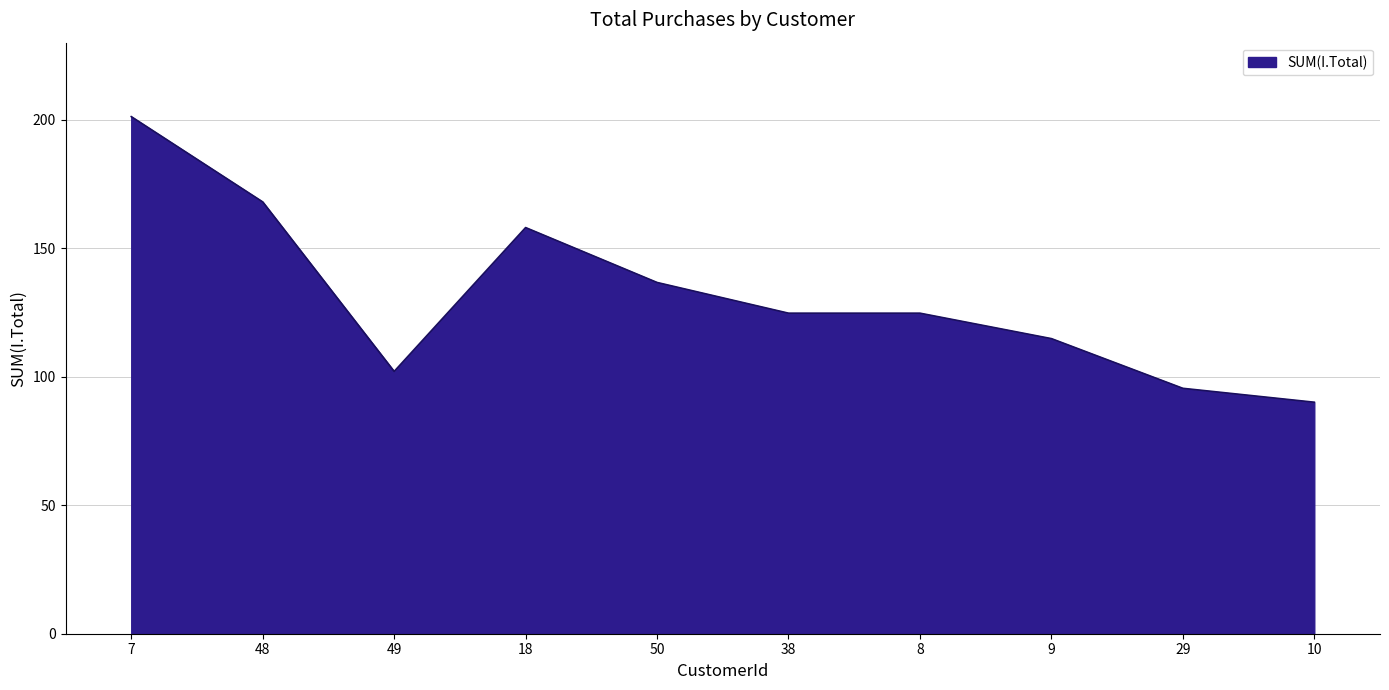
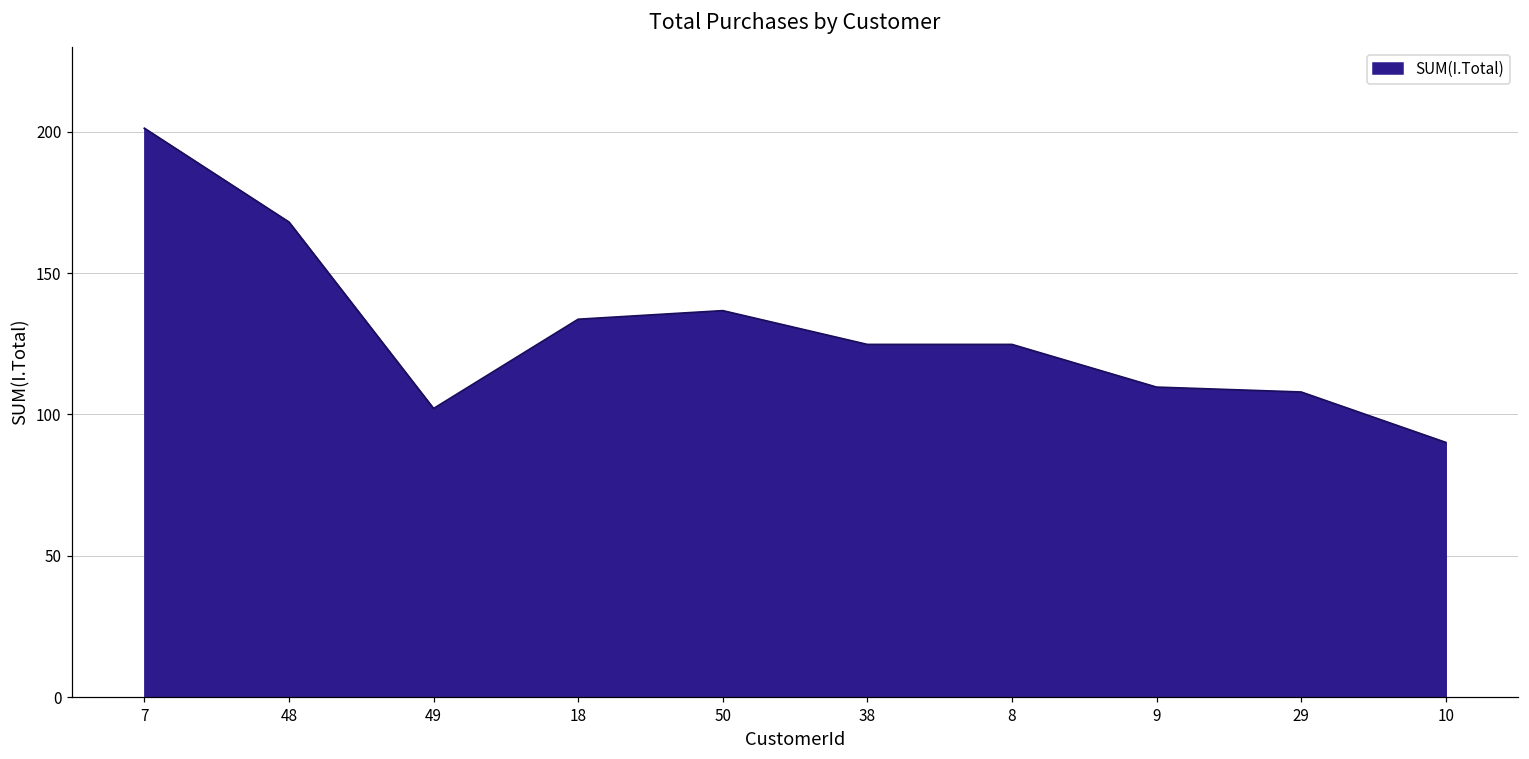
18: 158 -> 134
9: 115 -> 110
29: 96 -> 108
